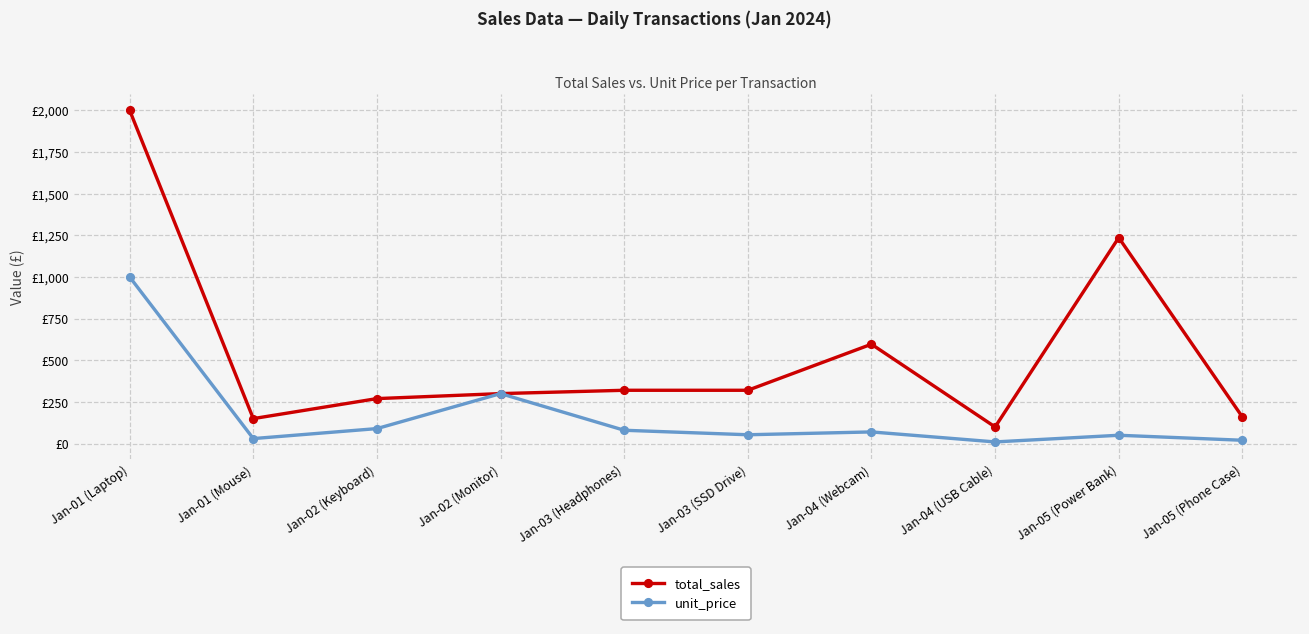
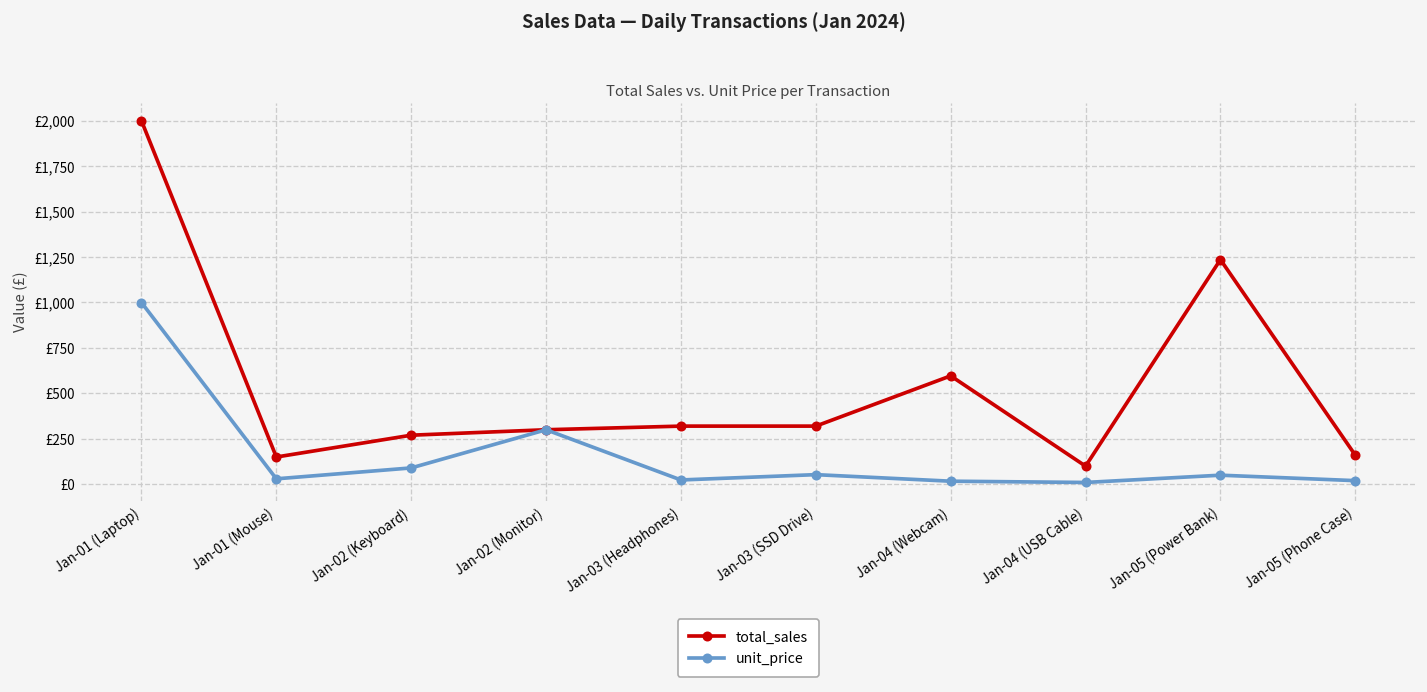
unit_price, Jan-03 (Headphones): £80 -> £20
unit_price, Jan-04 (Webcam): £70 -> £20
